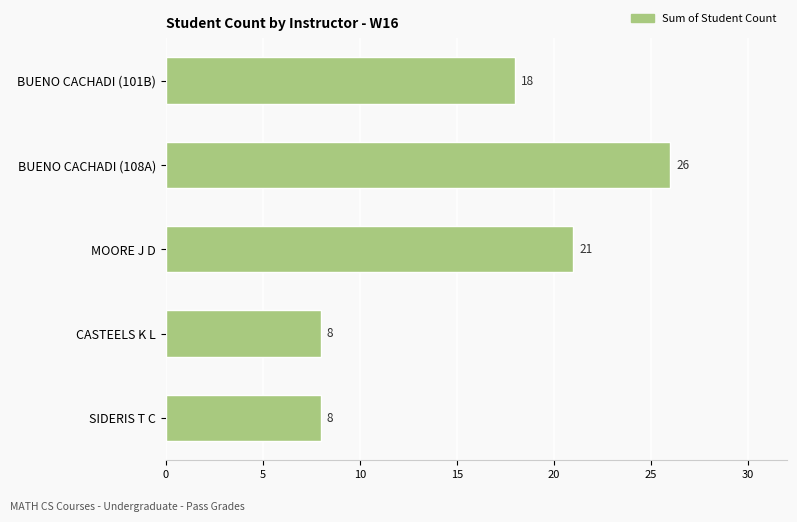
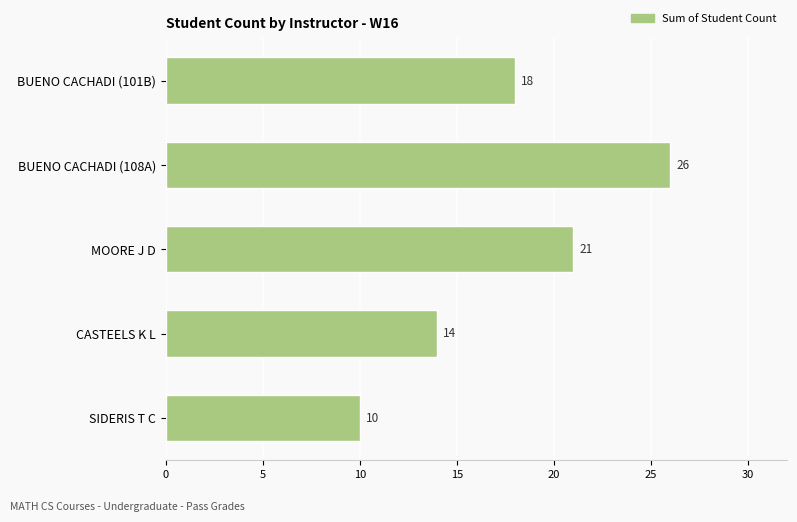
CASTEELS K L: 8 -> 14
SIDERIS T C: 8 -> 10
